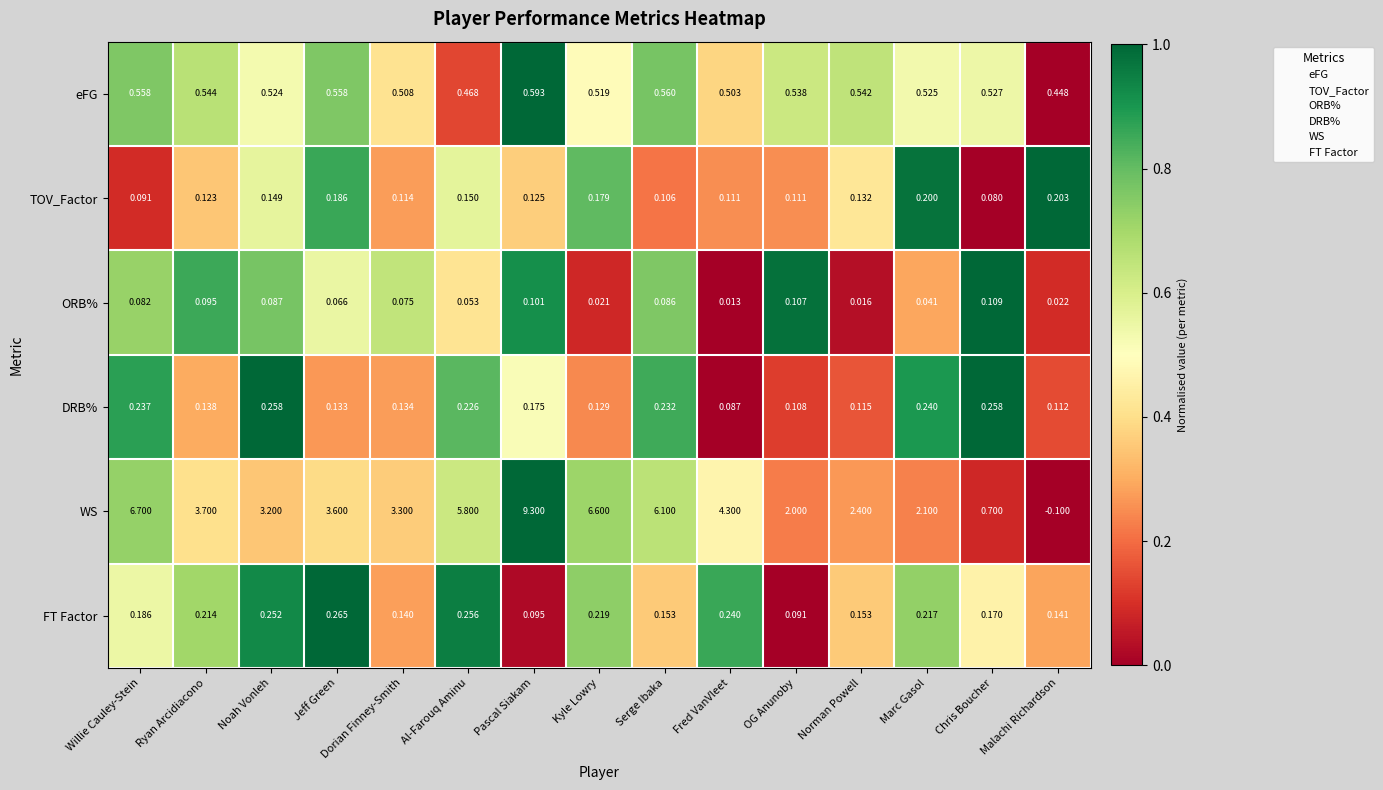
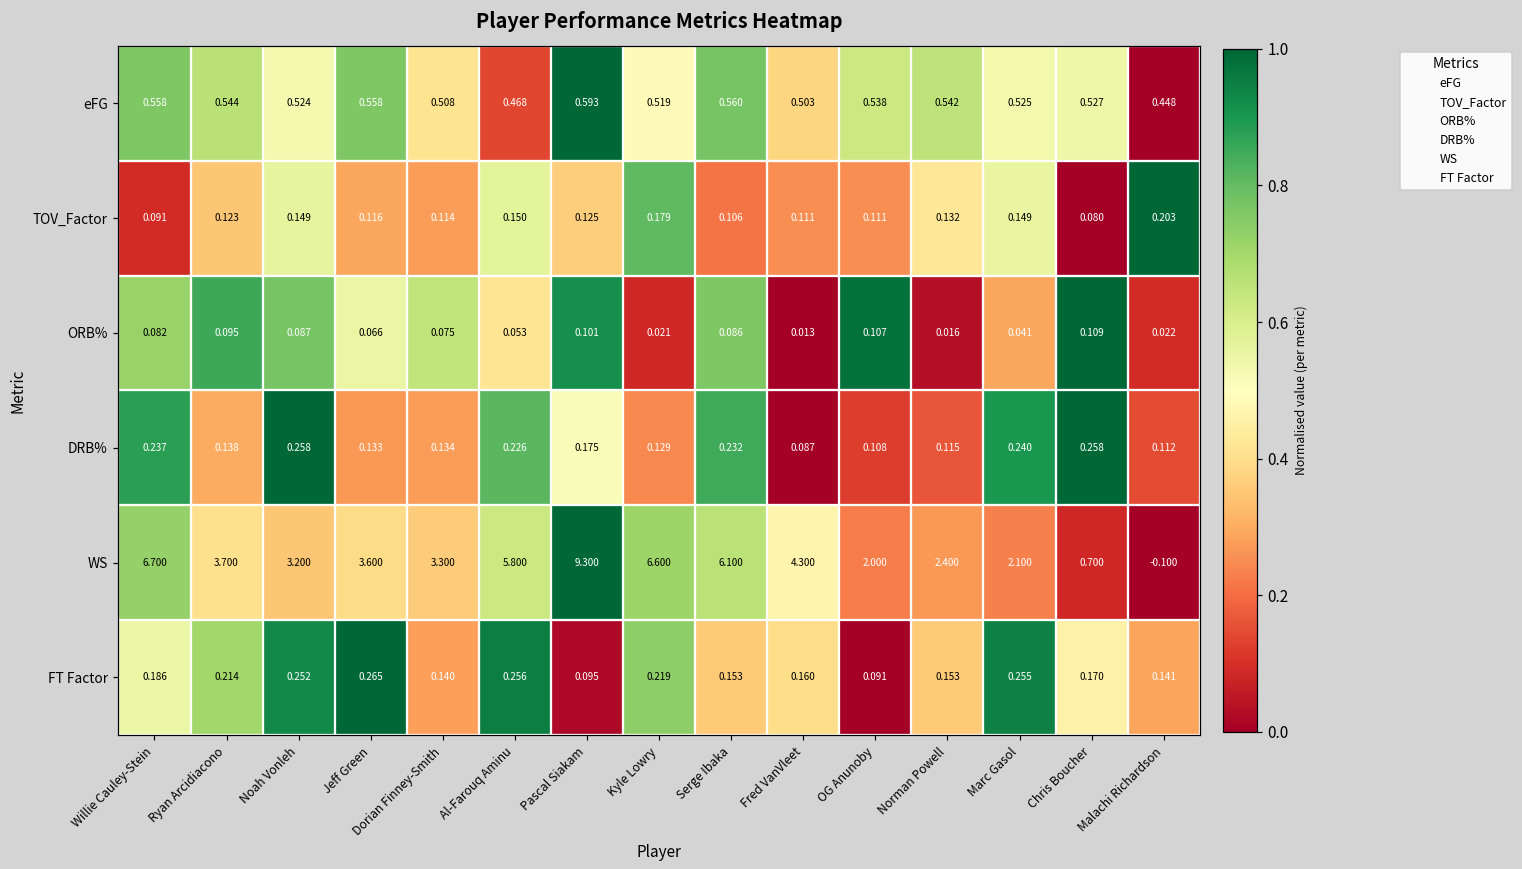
TOV_Factor, Jeff Green: 0.186 -> 0.116
TOV_Factor, Marc Gasol: 0.200 -> 0.149
FT Factor, Fred VanVleet: 0.240 -> 0.160
FT Factor, Marc Gasol: 0.217 -> 0.255
